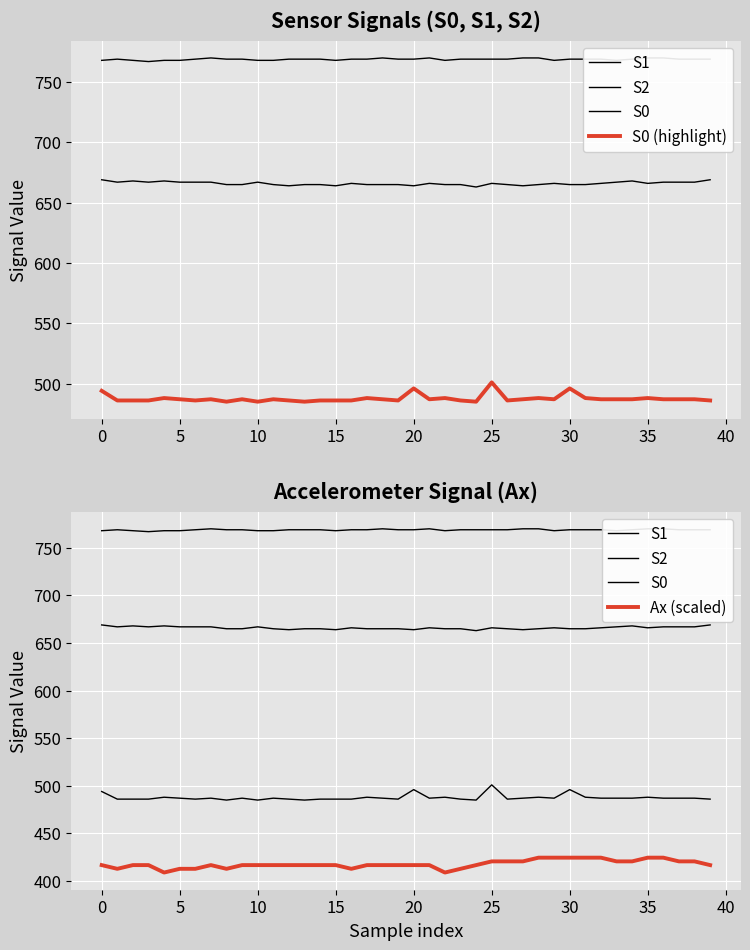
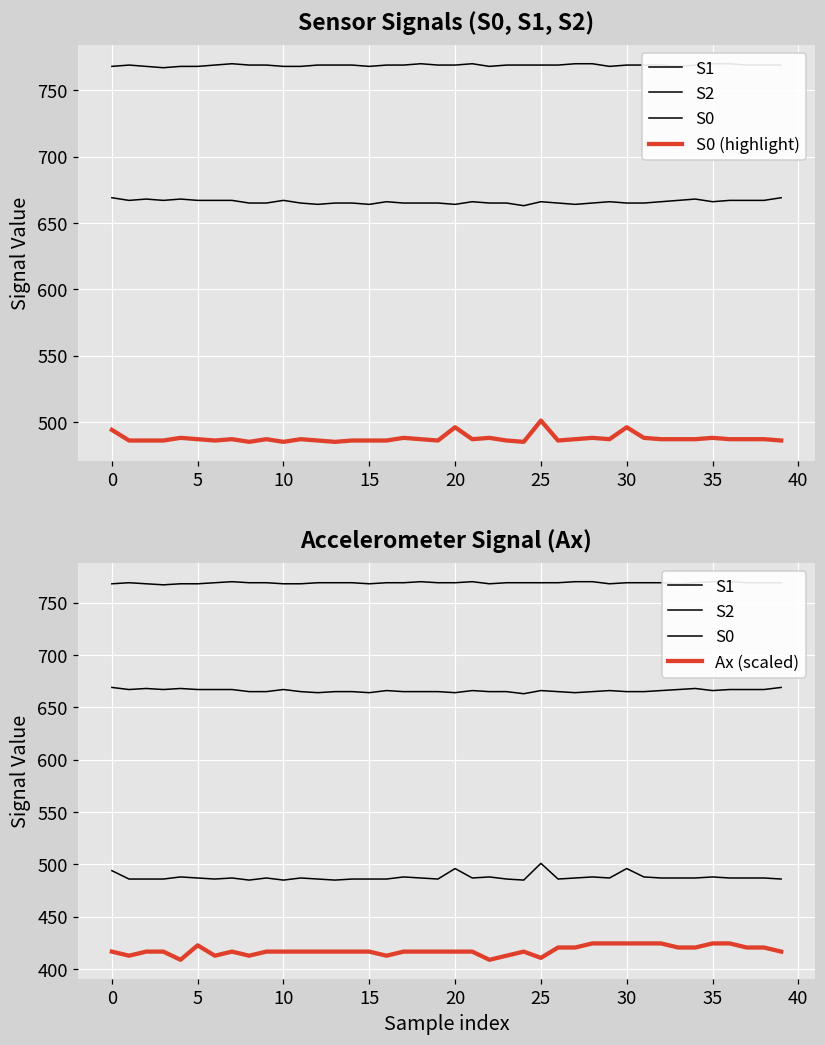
Accelerometer Signal (Ax), Ax (scaled), 5: 410 -> 420
Accelerometer Signal (Ax), Ax (scaled), 25: 420 -> 410
